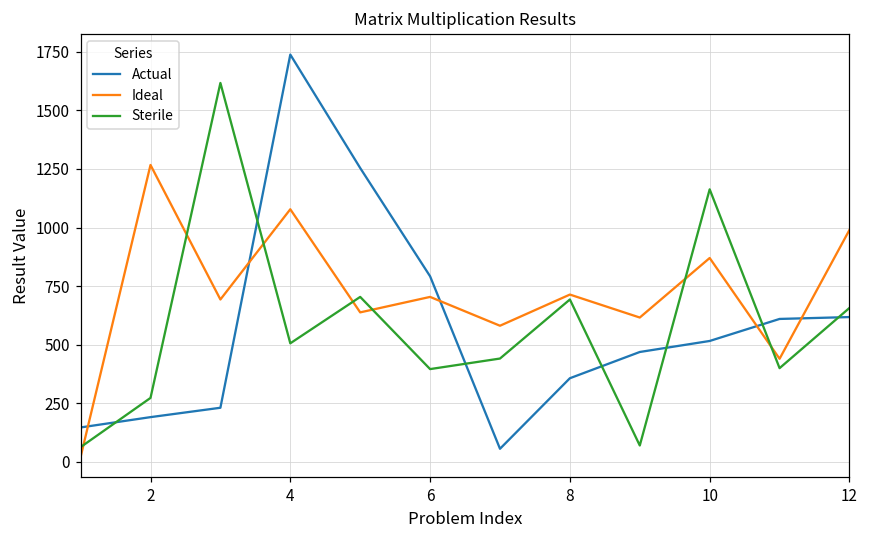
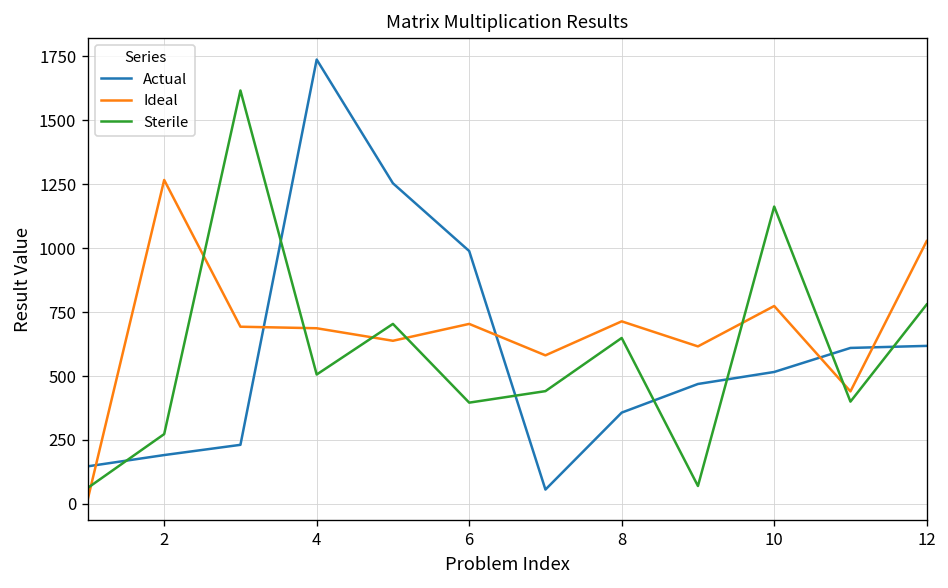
Ideal, 4: 1080 -> 690
Actual, 6: 790 -> 990
Sterile, 8: 690 -> 650
Ideal, 10: 870 -> 770
Ideal, 12: 990 -> 1030
Sterile, 12: 660 -> 780
